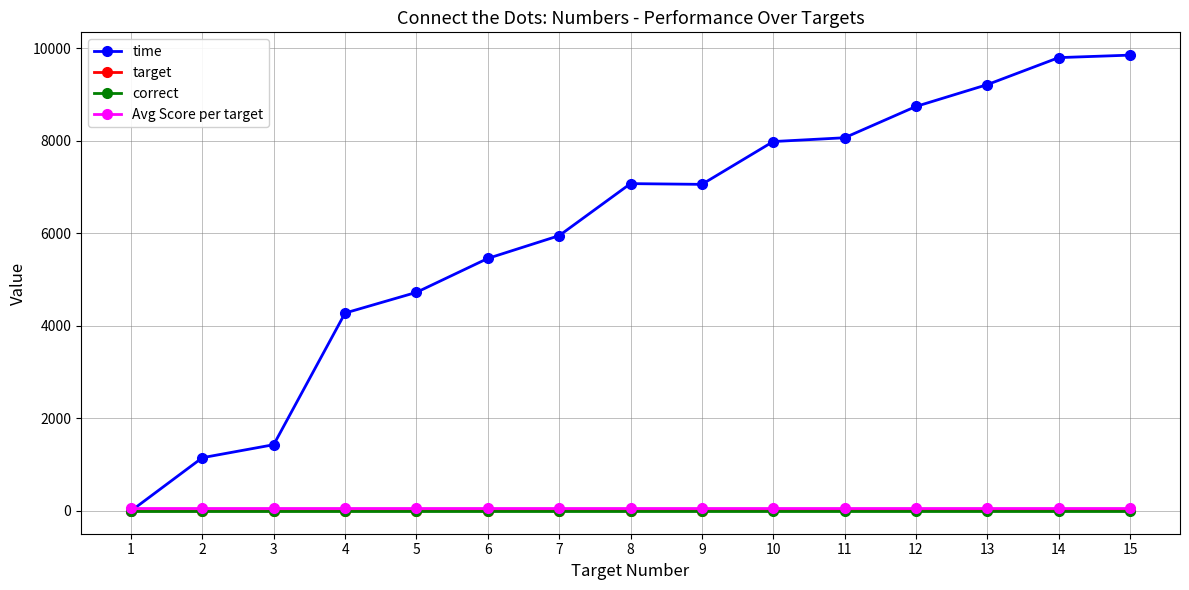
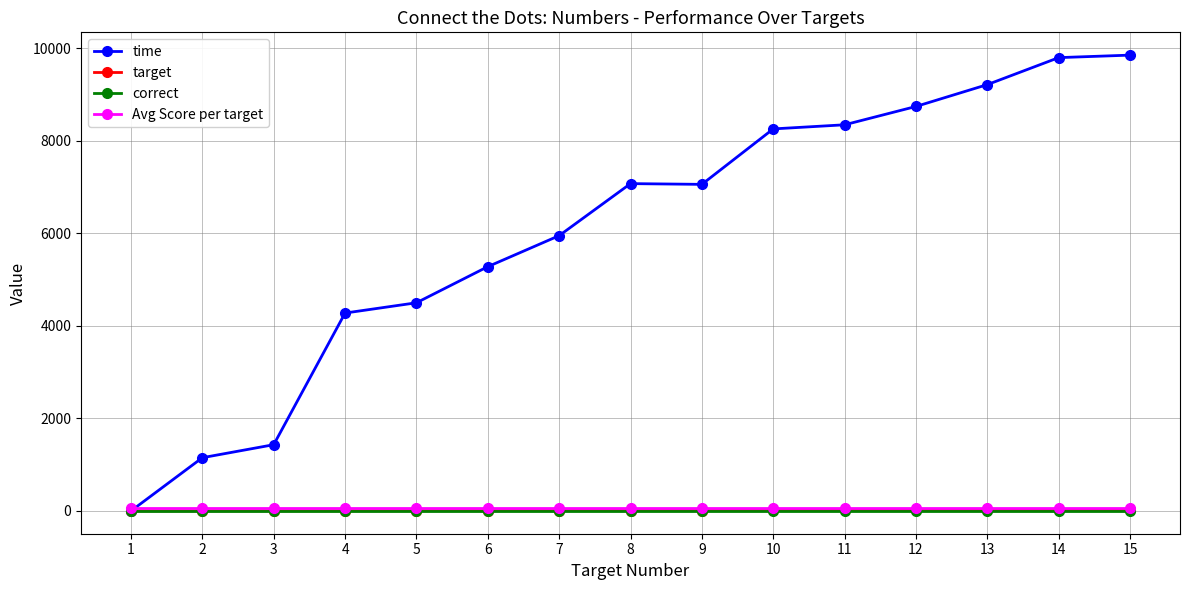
time, 5: 4700 -> 4500
time, 6: 5500 -> 5300
time, 10: 8000 -> 8300
time, 11: 8100 -> 8300
